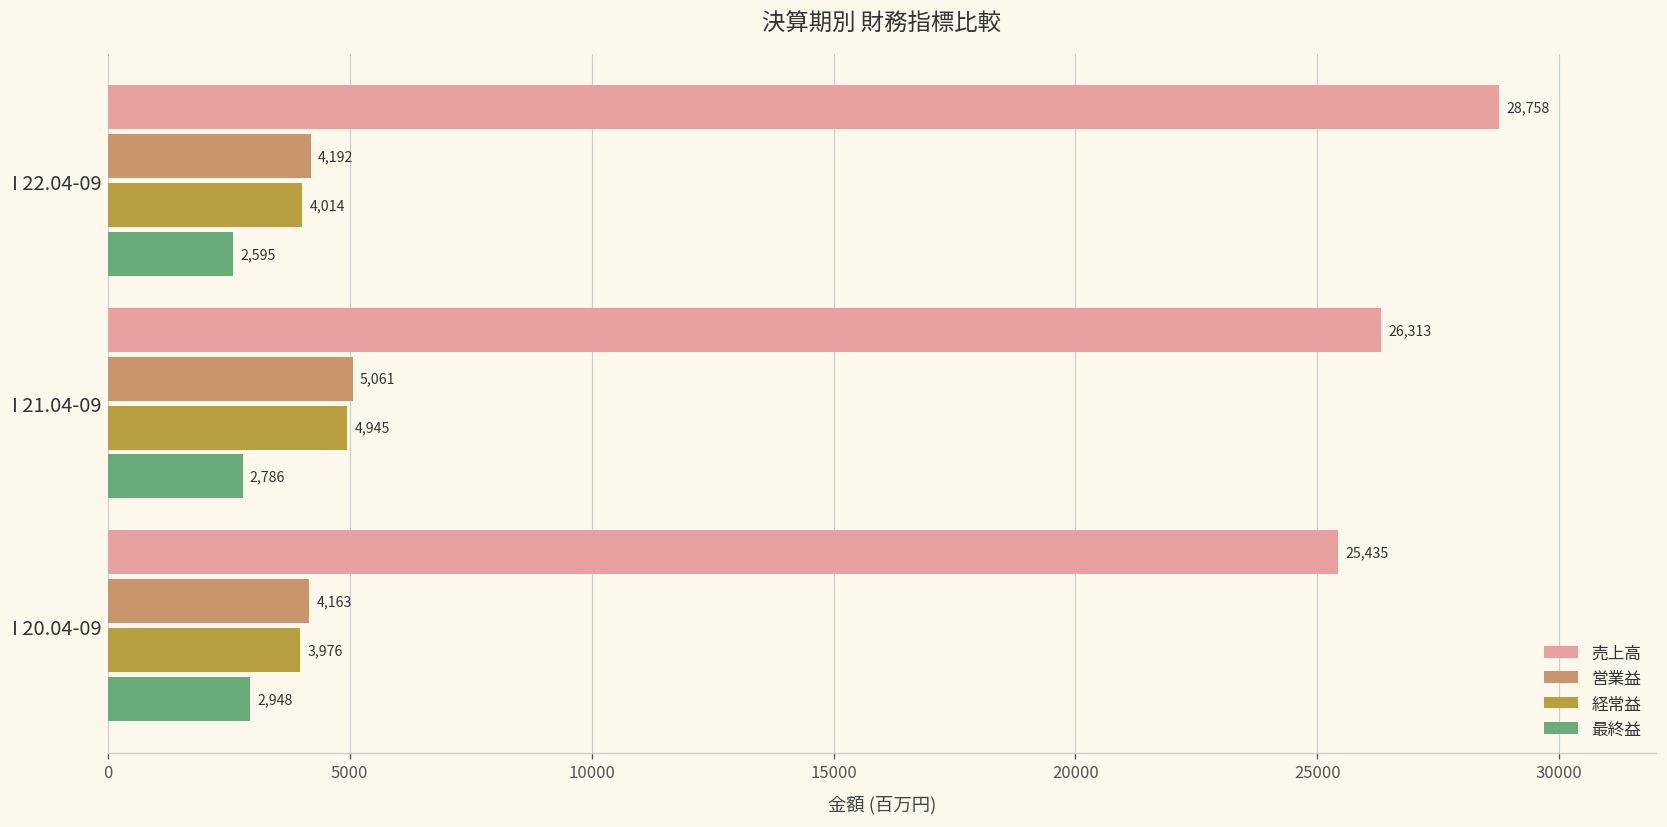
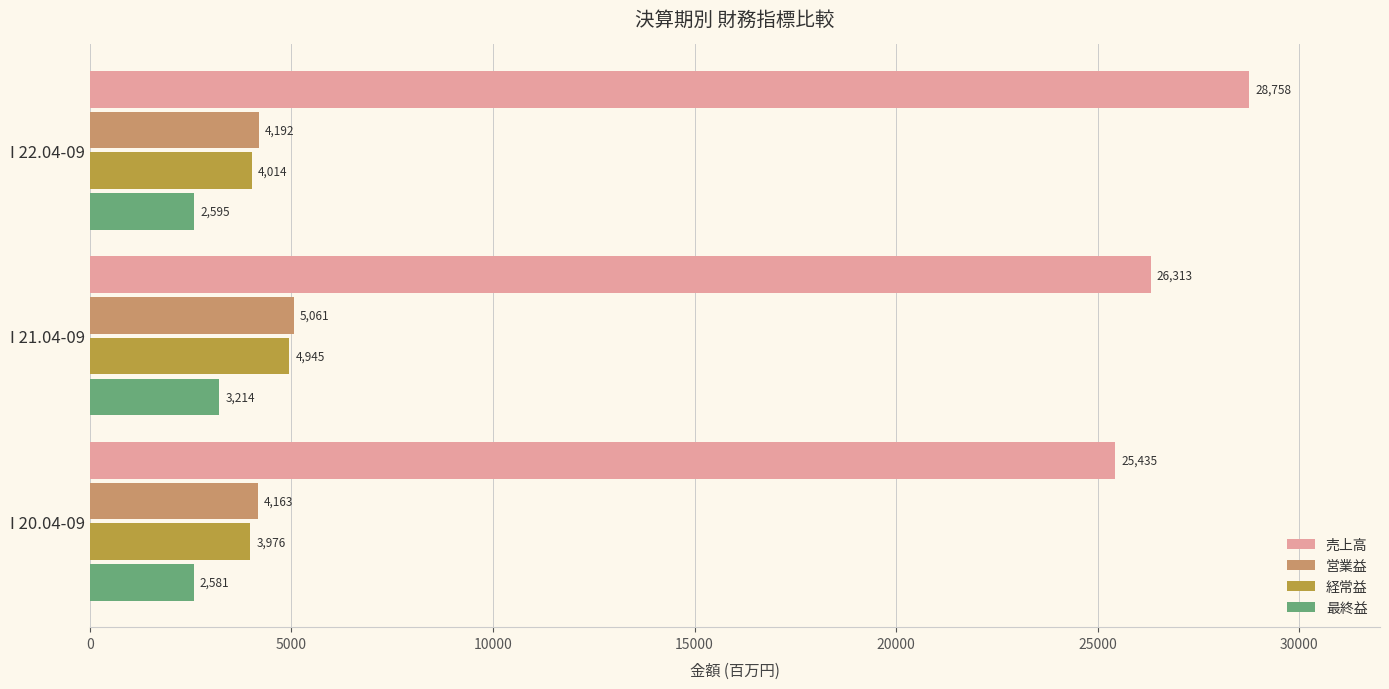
最終益, I 21.04-09: 2,786 -> 3,214
最終益, I 20.04-09: 2,948 -> 2,581
